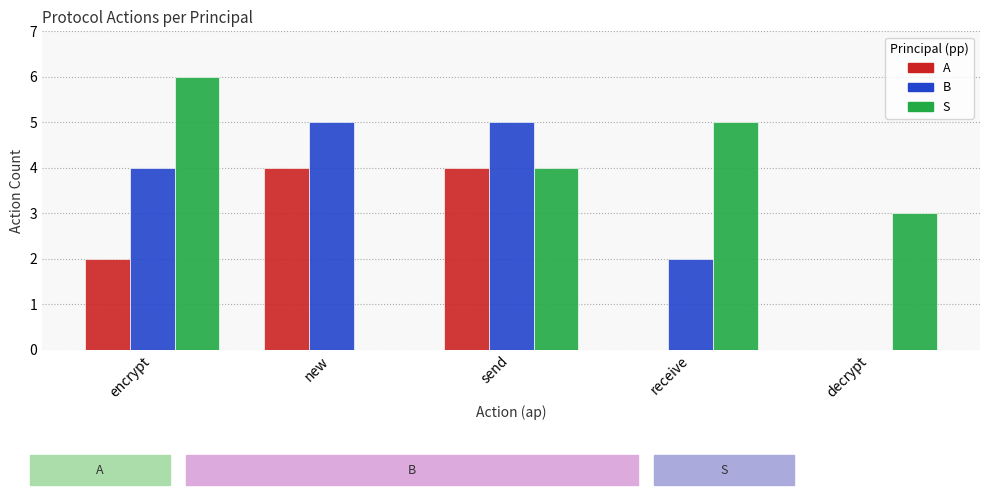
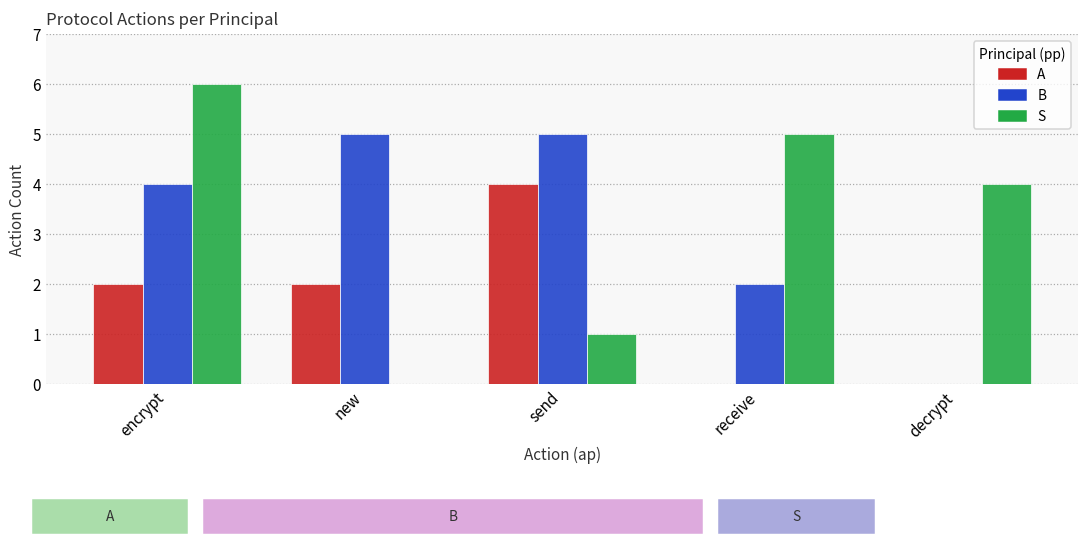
A, new: 4 -> 2
S, send: 4 -> 1
S, decrypt: 3 -> 4
